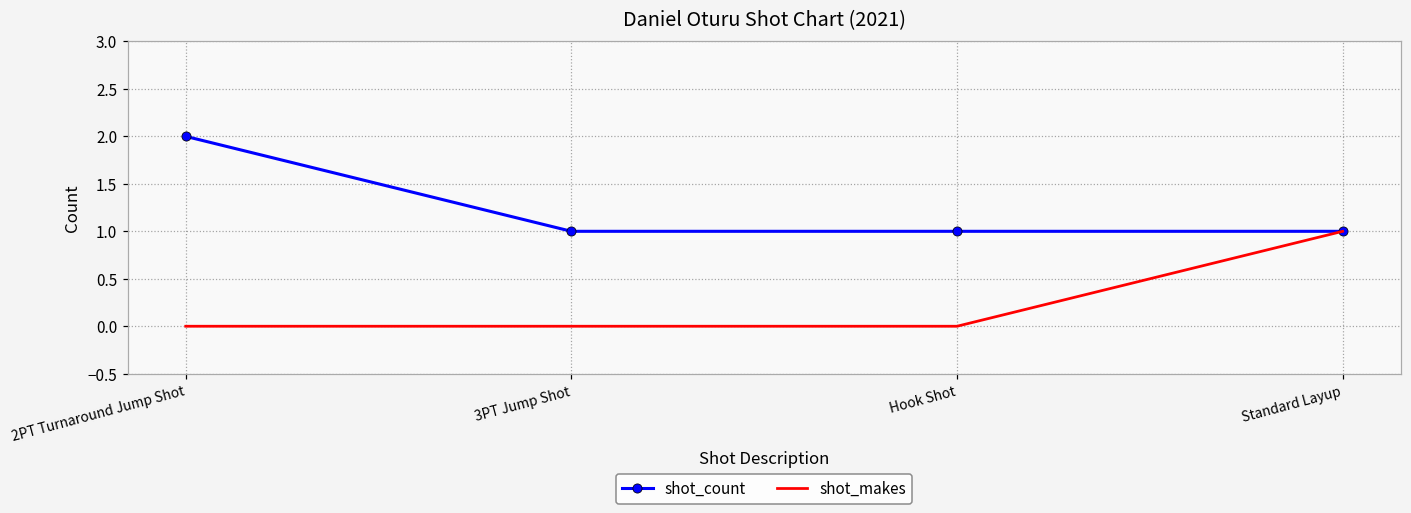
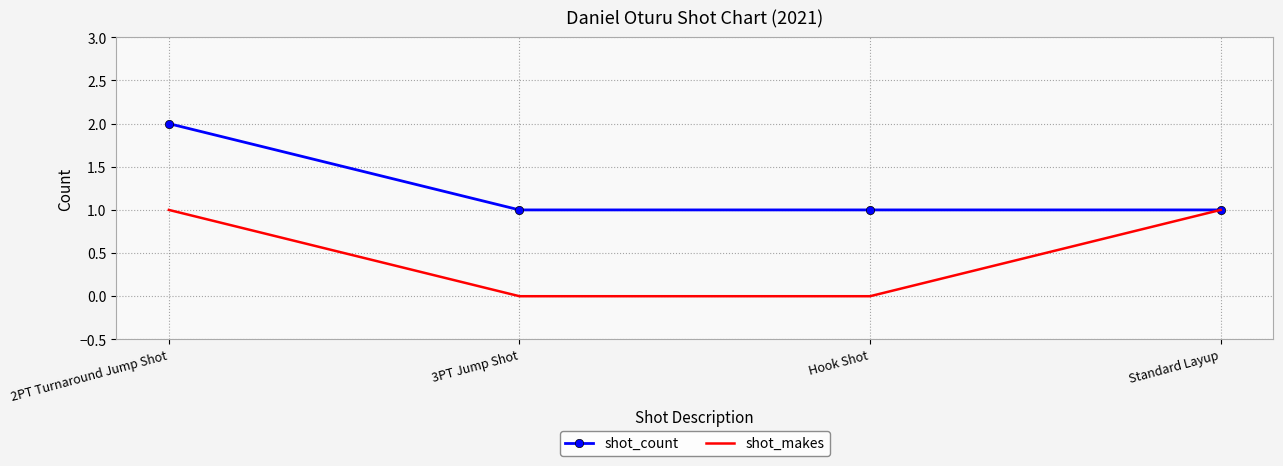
shot_makes, 2PT Turnaround Jump Shot: 0 -> 1
